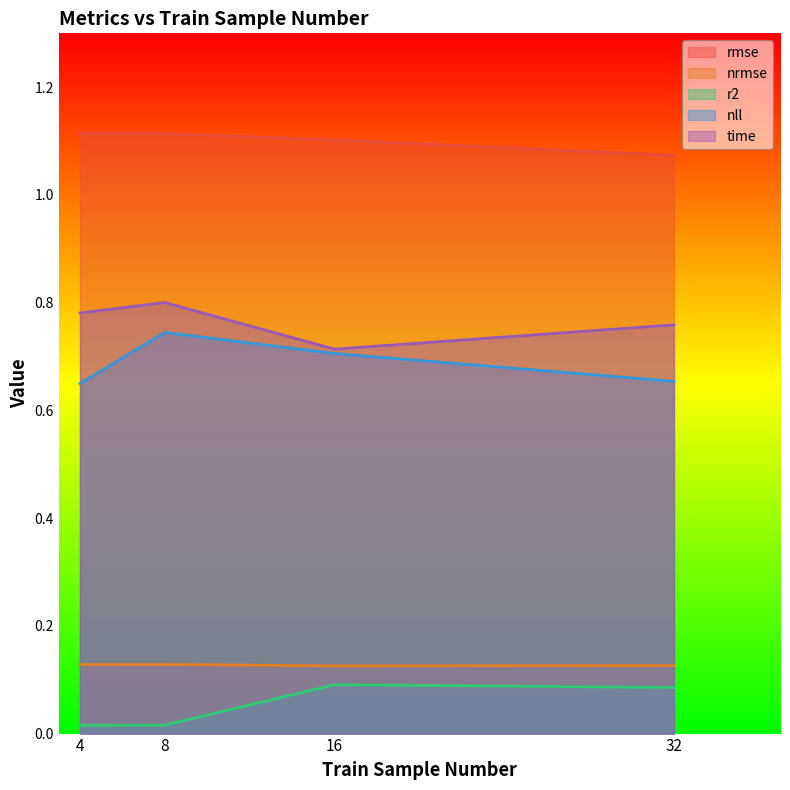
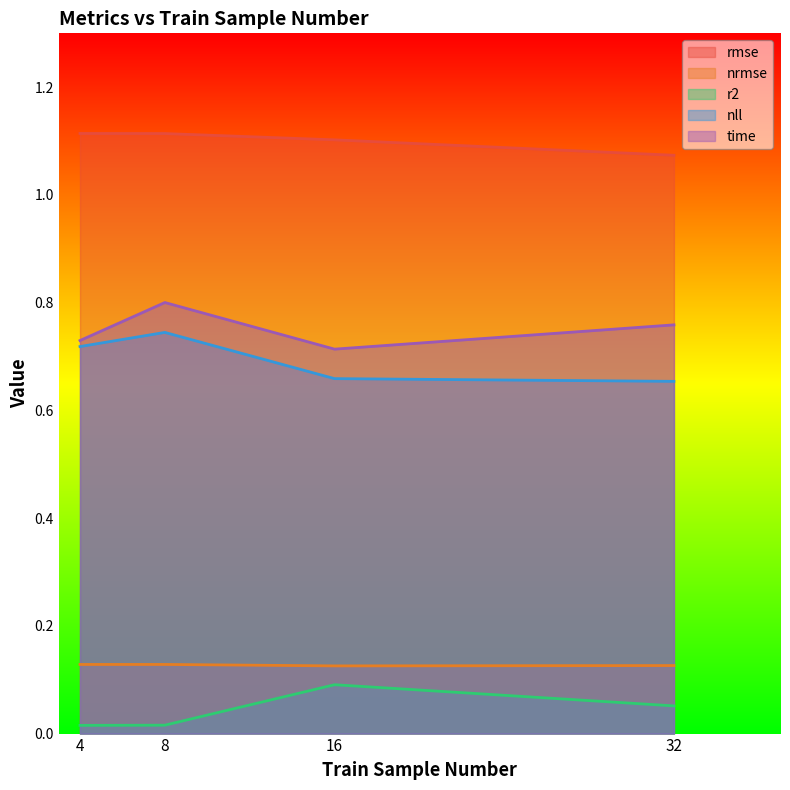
nll, 4: 0.65 -> 0.72
time, 4: 0.78 -> 0.73
nll, 16: 0.71 -> 0.66
r2, 32: 0.09 -> 0.05
